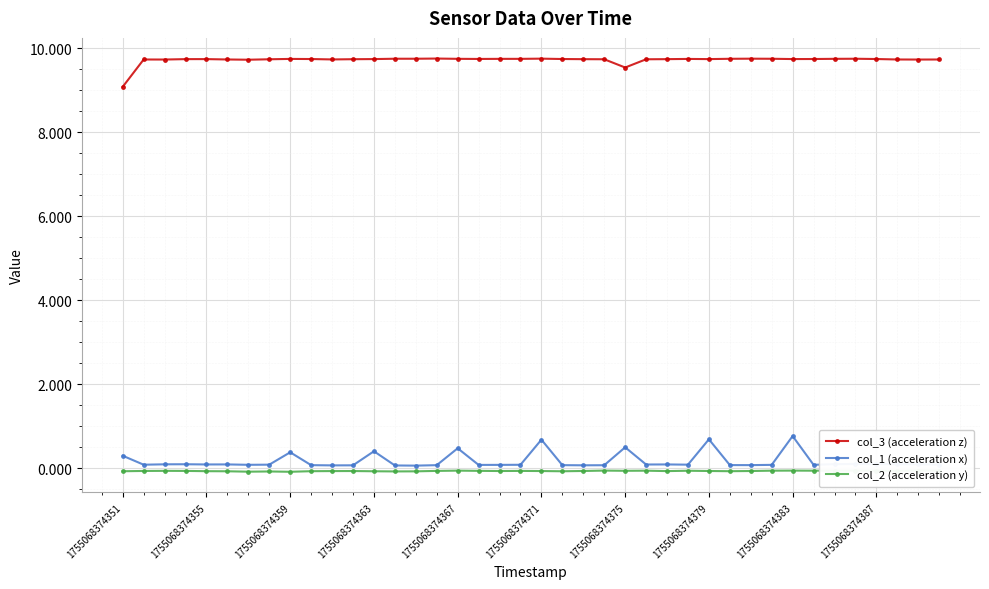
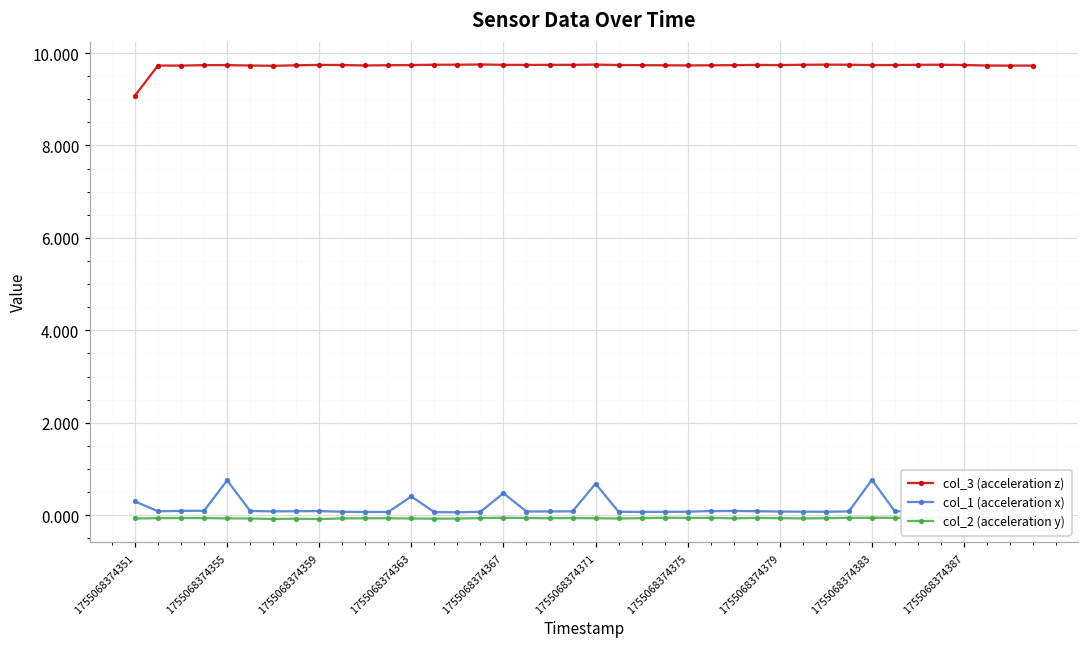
col_1 (acceleration x), 1755068374355: 0.1 -> 0.8
col_1 (acceleration x), 1755068374359: 0.4 -> 0.1
col_3 (acceleration z), 1755068374375: 9.5 -> 9.7
col_1 (acceleration x), 1755068374375: 0.5 -> 0.1
col_1 (acceleration x), 1755068374379: 0.7 -> 0.1
